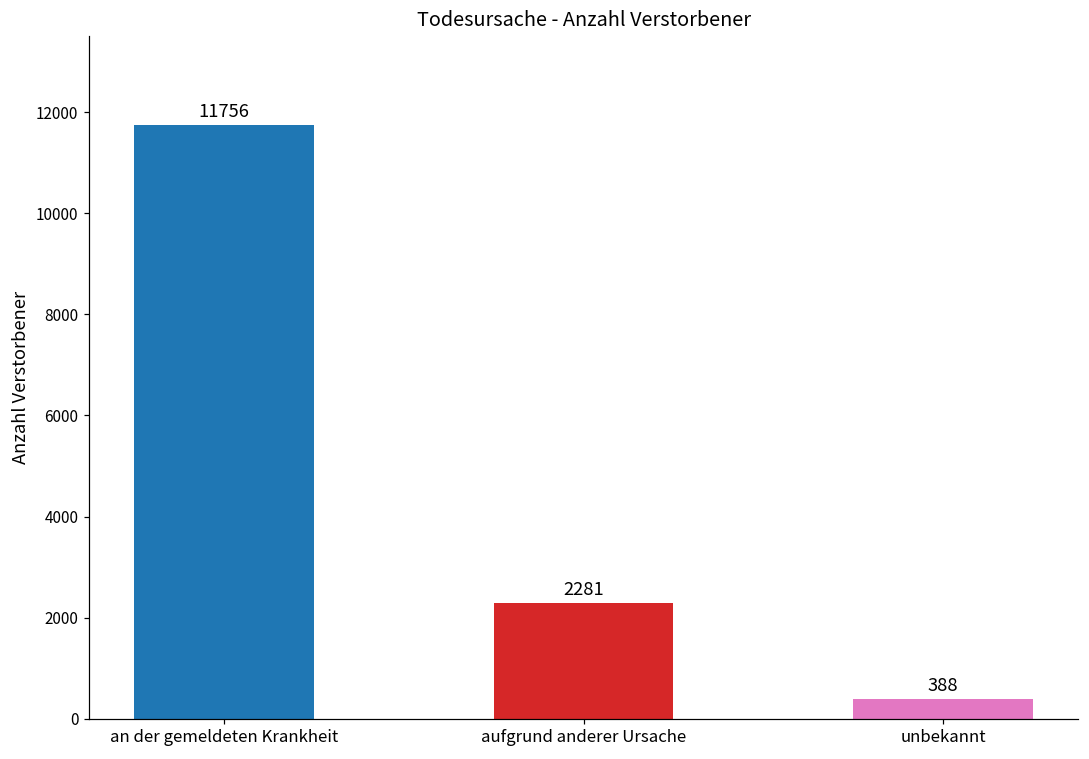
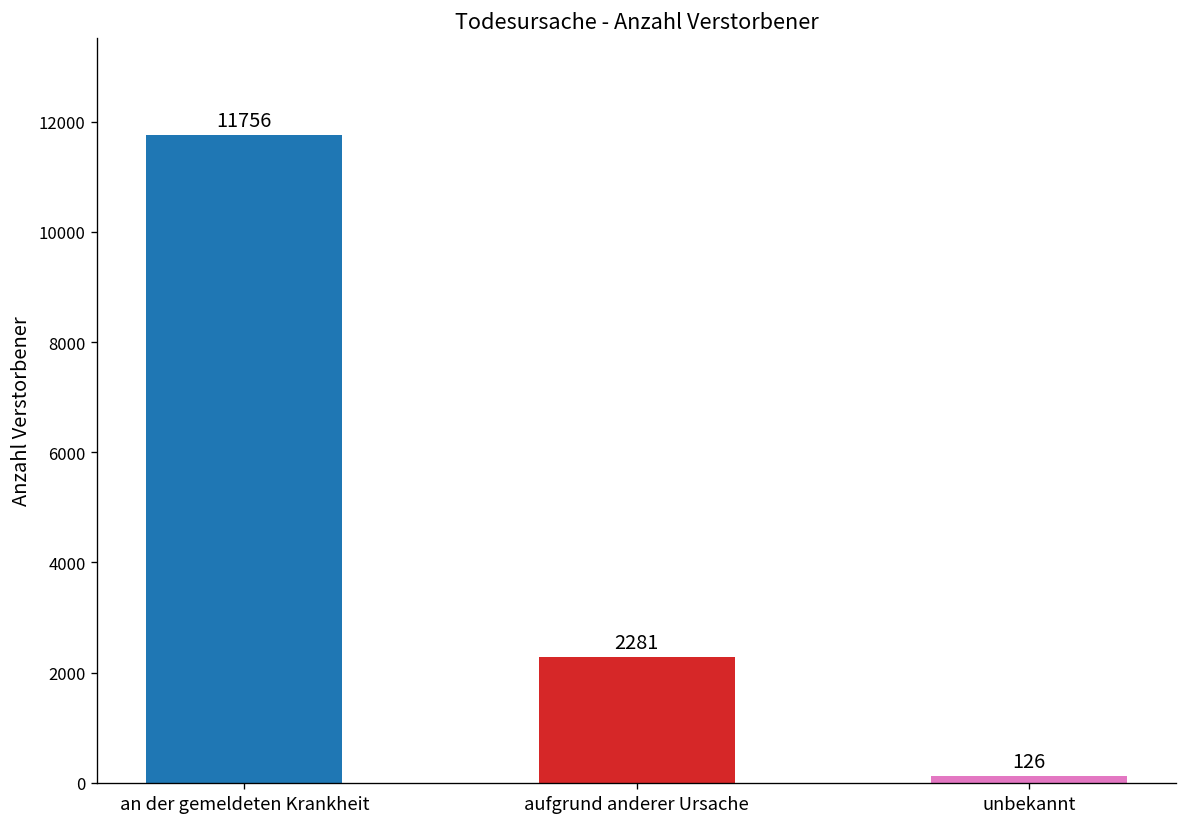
unbekannt: 388 -> 126
